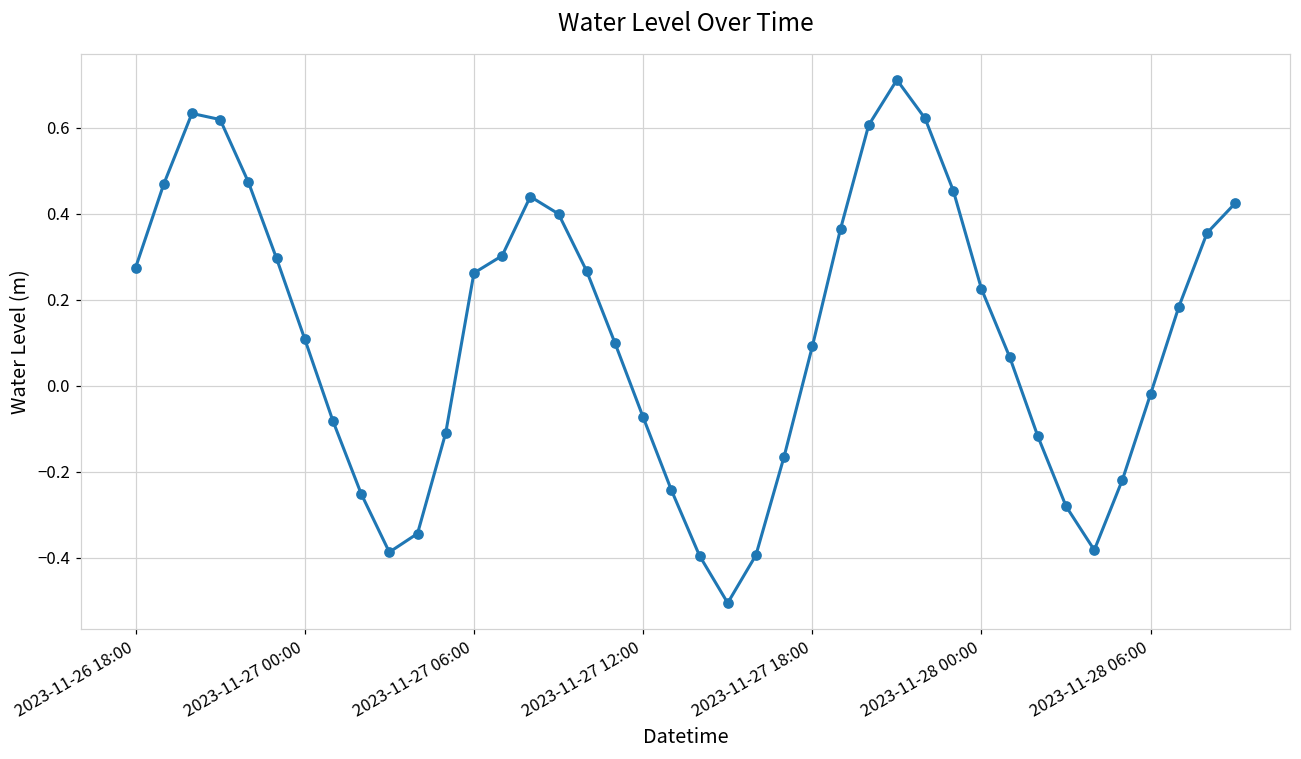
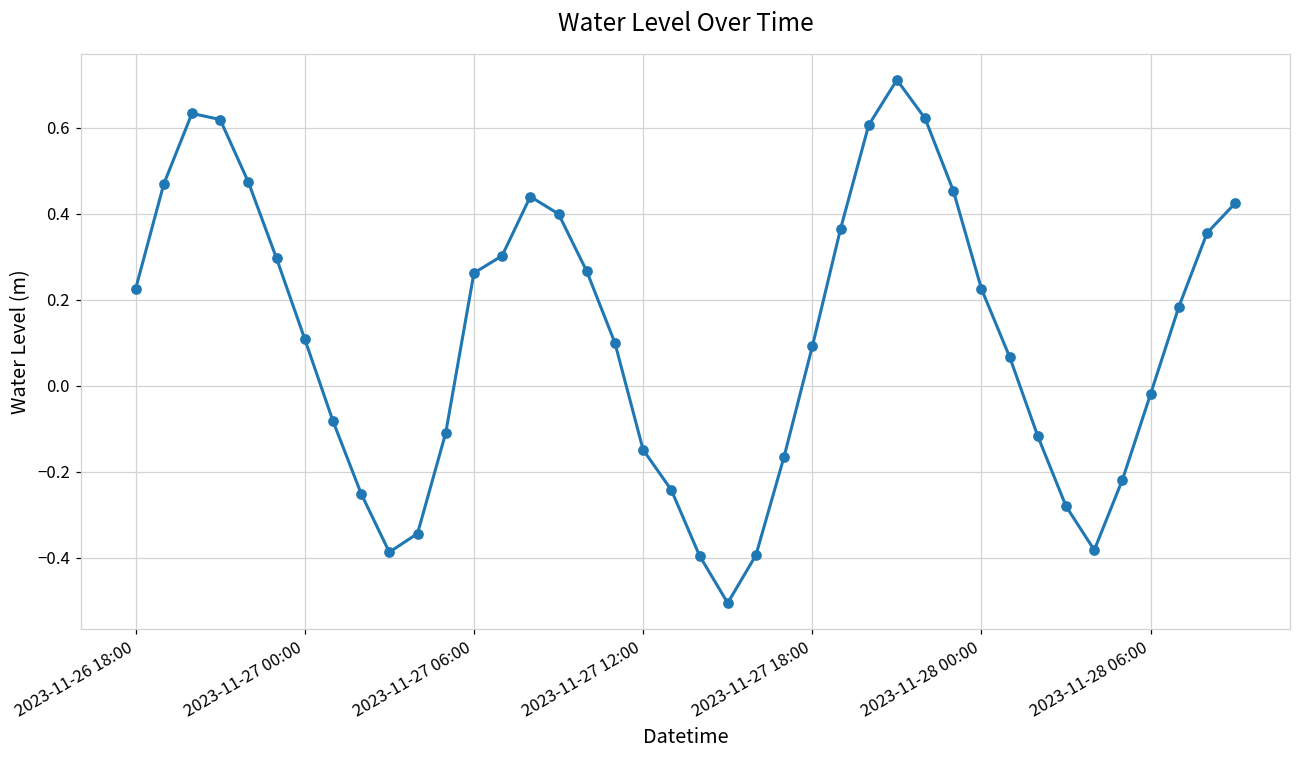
2023-11-26 18:00: 0.27 -> 0.22
2023-11-27 12:00: -0.07 -> -0.15
